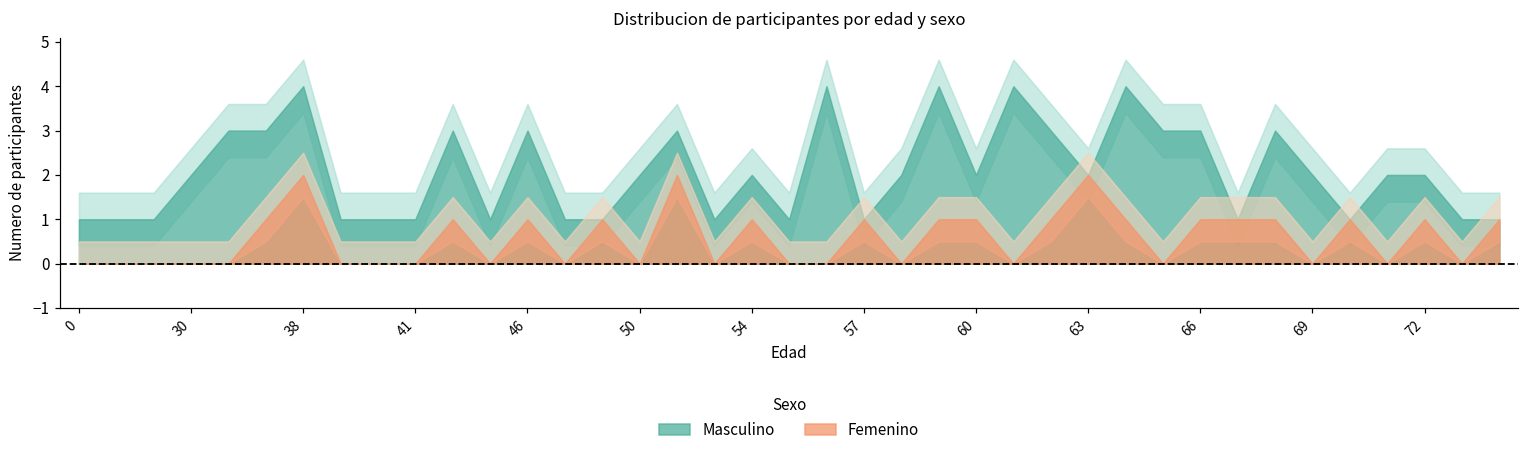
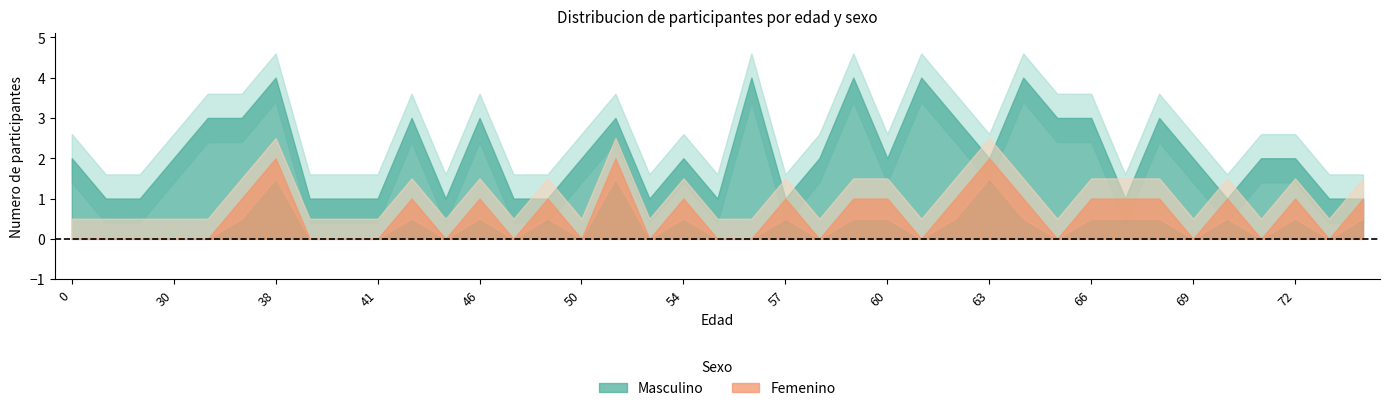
Masculino, 0: 1 -> 2
